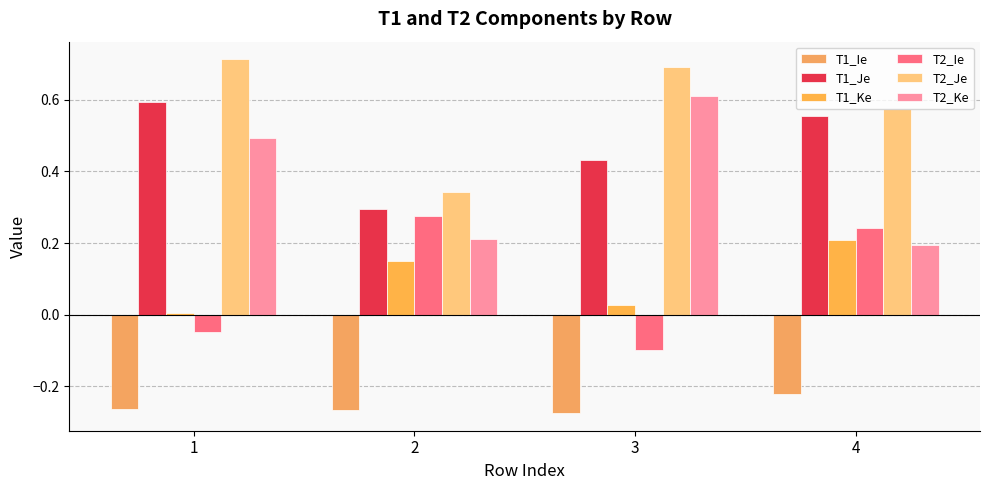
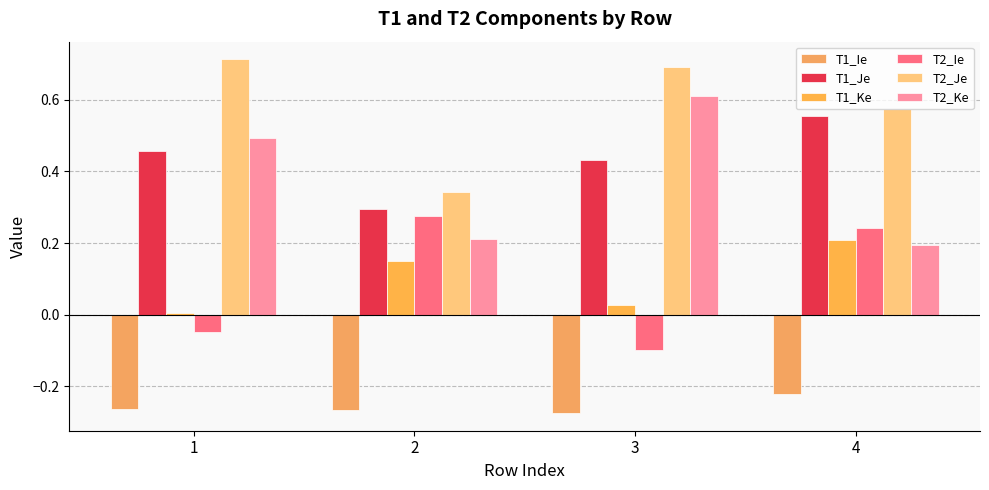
T1_Je, 1: 0.59 -> 0.46
